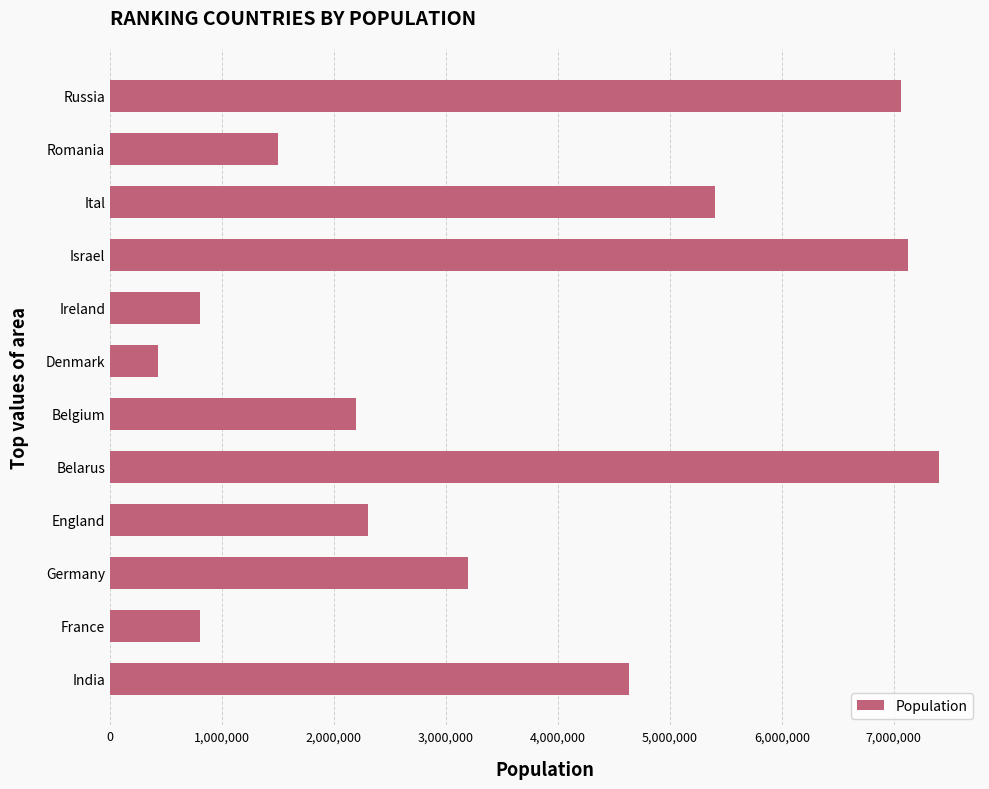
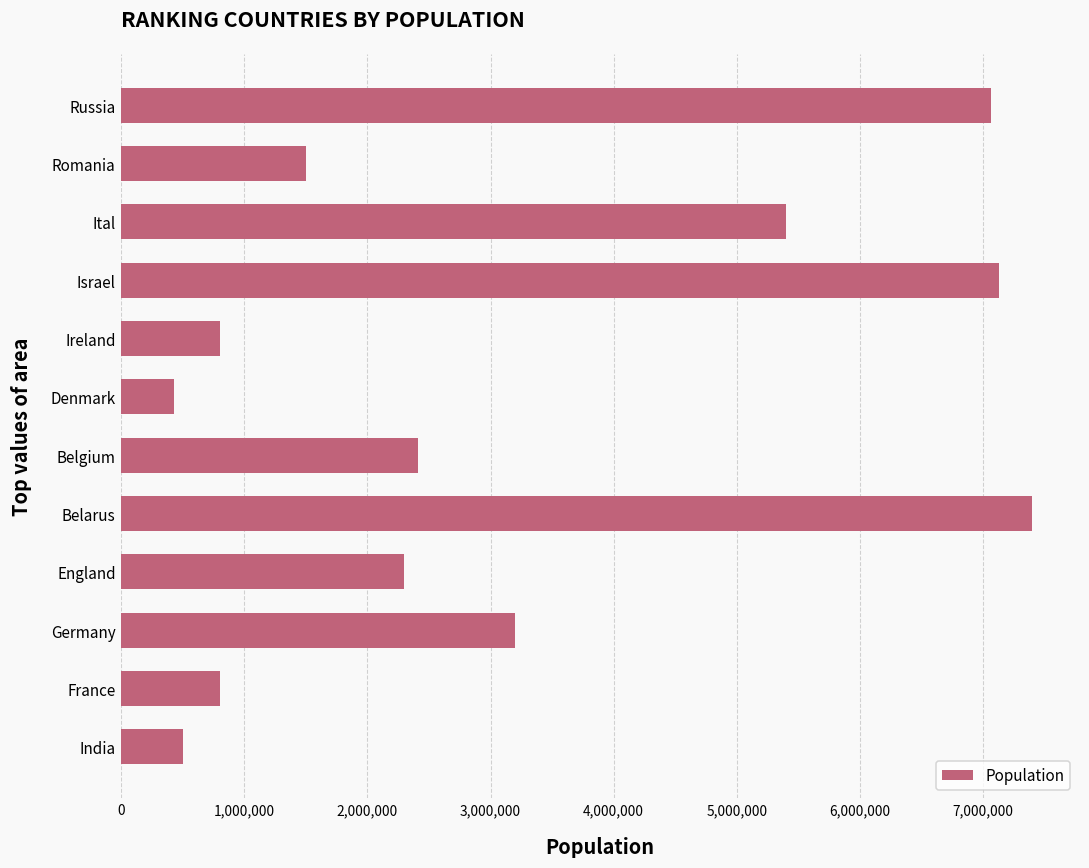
Belgium: 2,200,000 -> 2,410,000
India: 4,640,000 -> 500,000
